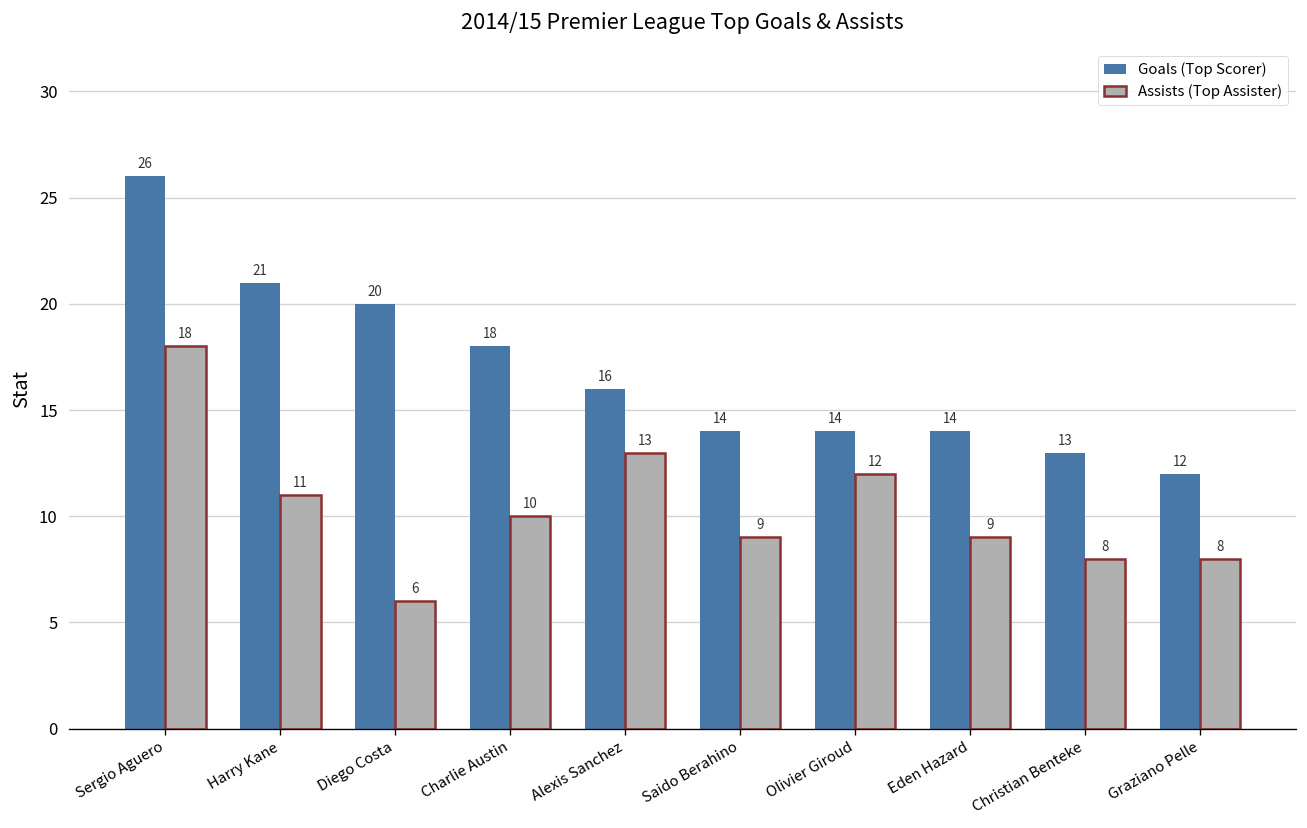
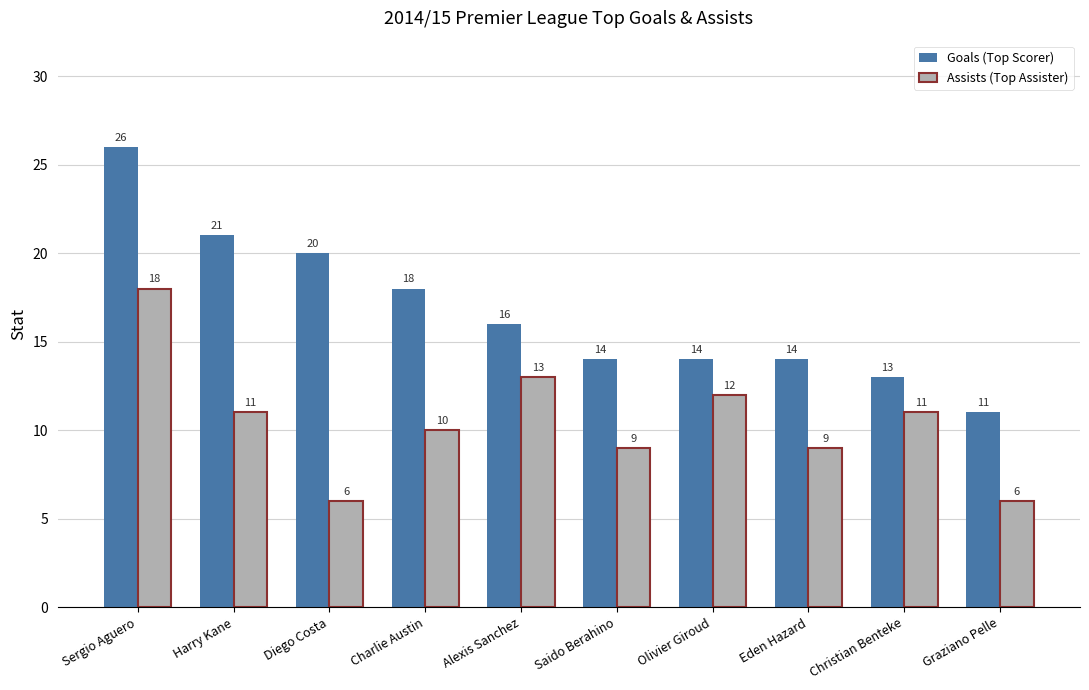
Assists (Top Assister), Christian Benteke: 8 -> 11
Goals (Top Scorer), Graziano Pelle: 12 -> 11
Assists (Top Assister), Graziano Pelle: 8 -> 6
